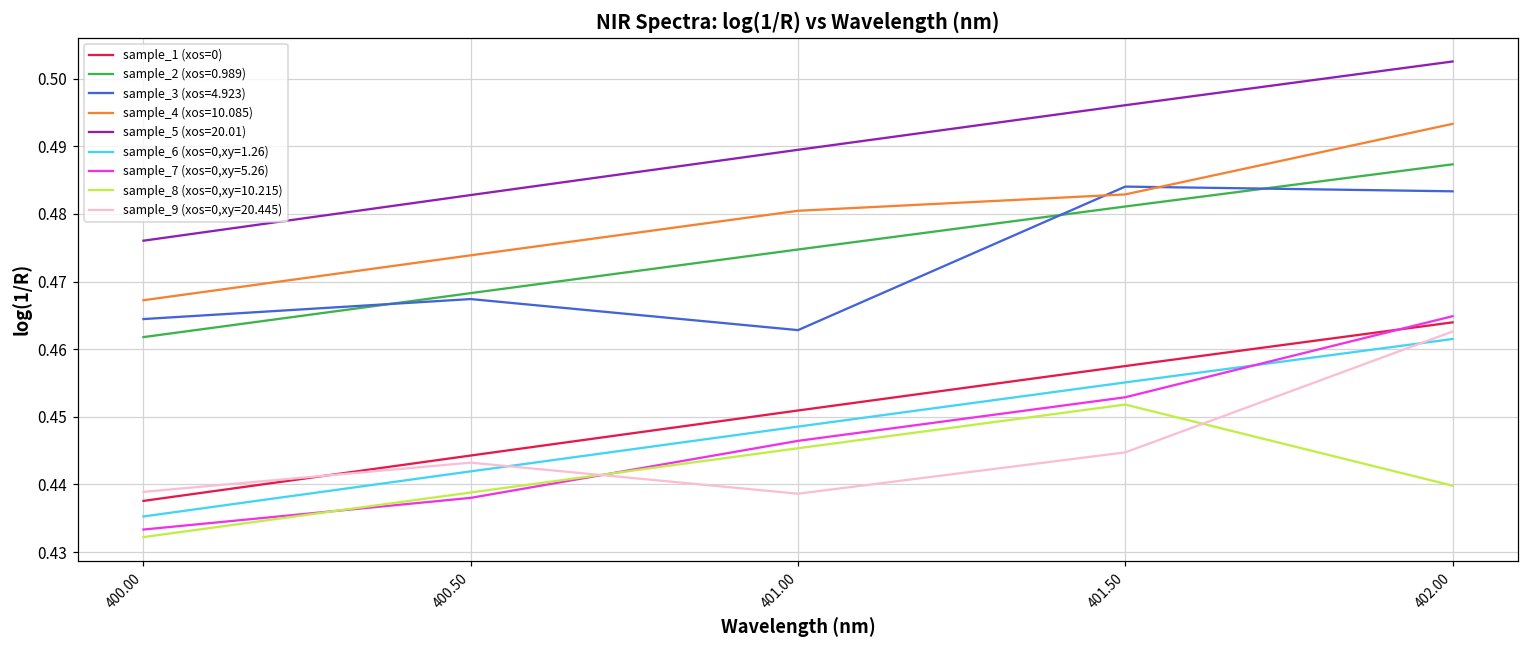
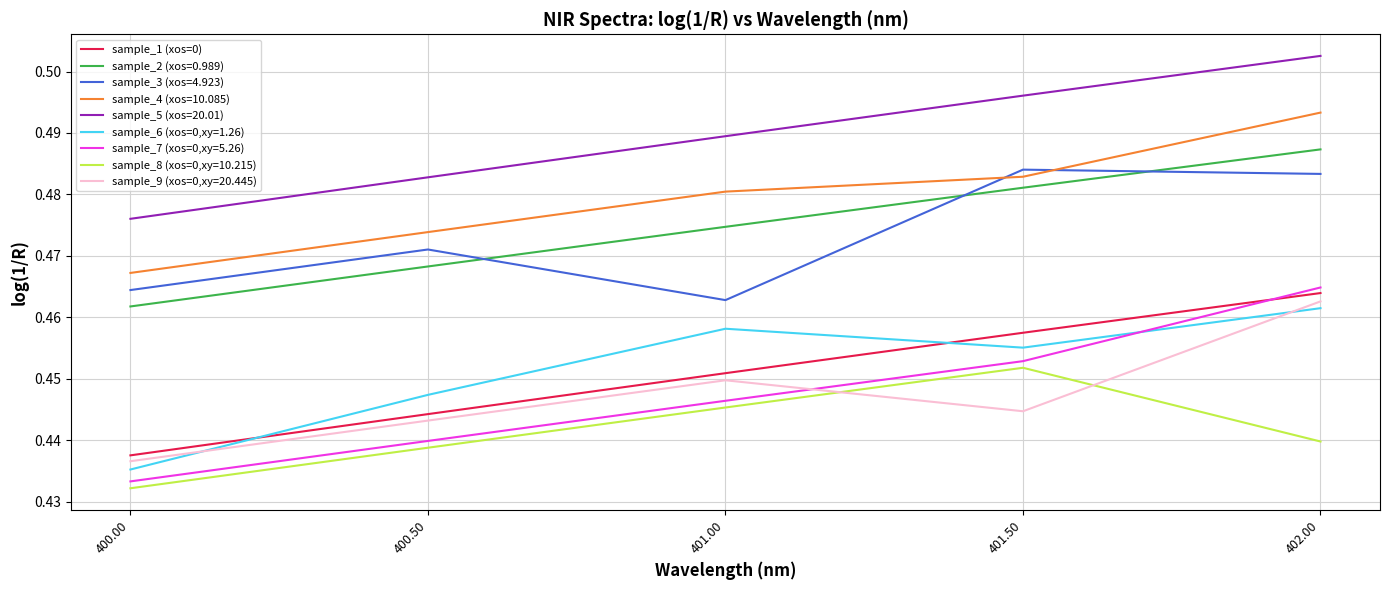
sample_9 (xos=0,xy=20.445), 400.00: 0.439 -> 0.437
sample_3 (xos=4.923), 400.50: 0.467 -> 0.471
sample_6 (xos=0,xy=1.26), 400.50: 0.442 -> 0.447
sample_7 (xos=0,xy=5.26), 400.50: 0.438 -> 0.440
sample_6 (xos=0,xy=1.26), 401.00: 0.449 -> 0.458
sample_9 (xos=0,xy=20.445), 401.00: 0.439 -> 0.450
